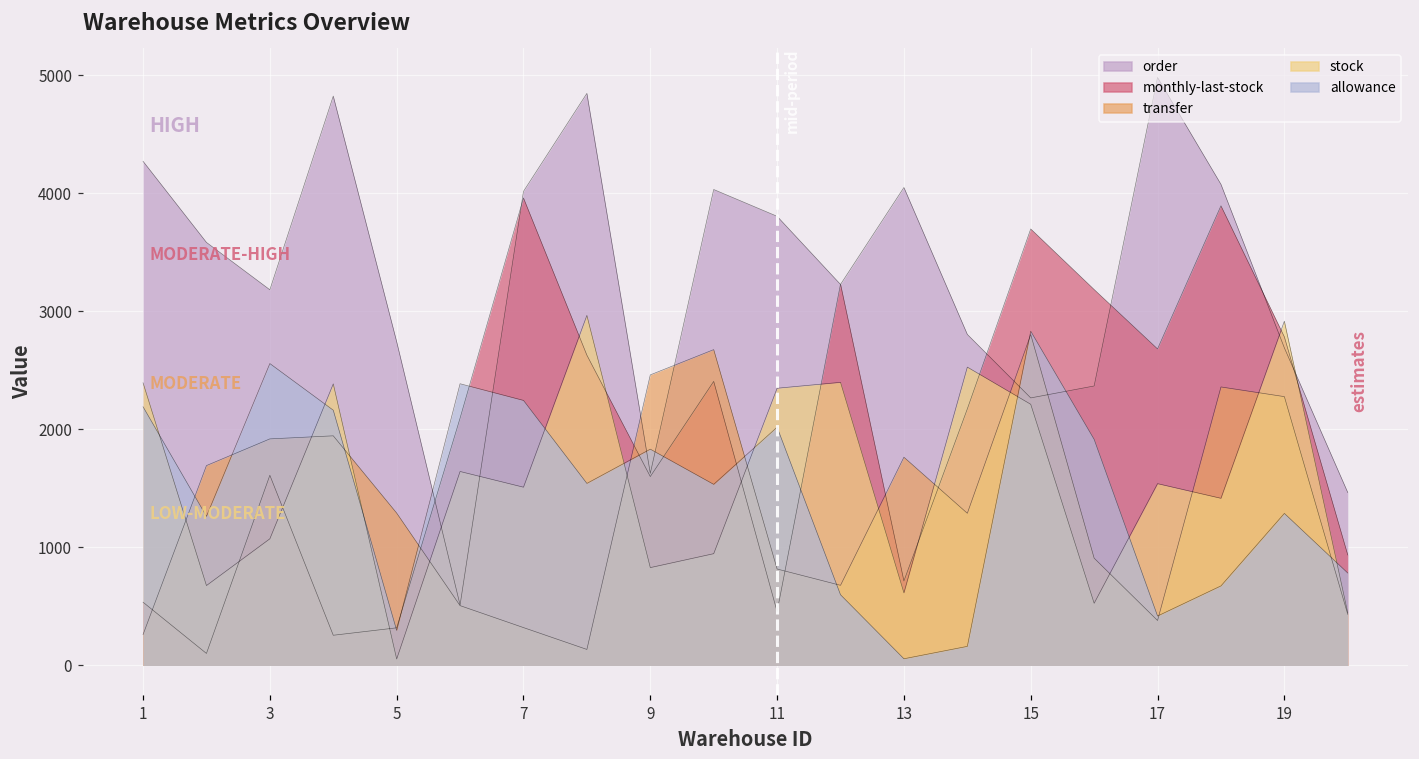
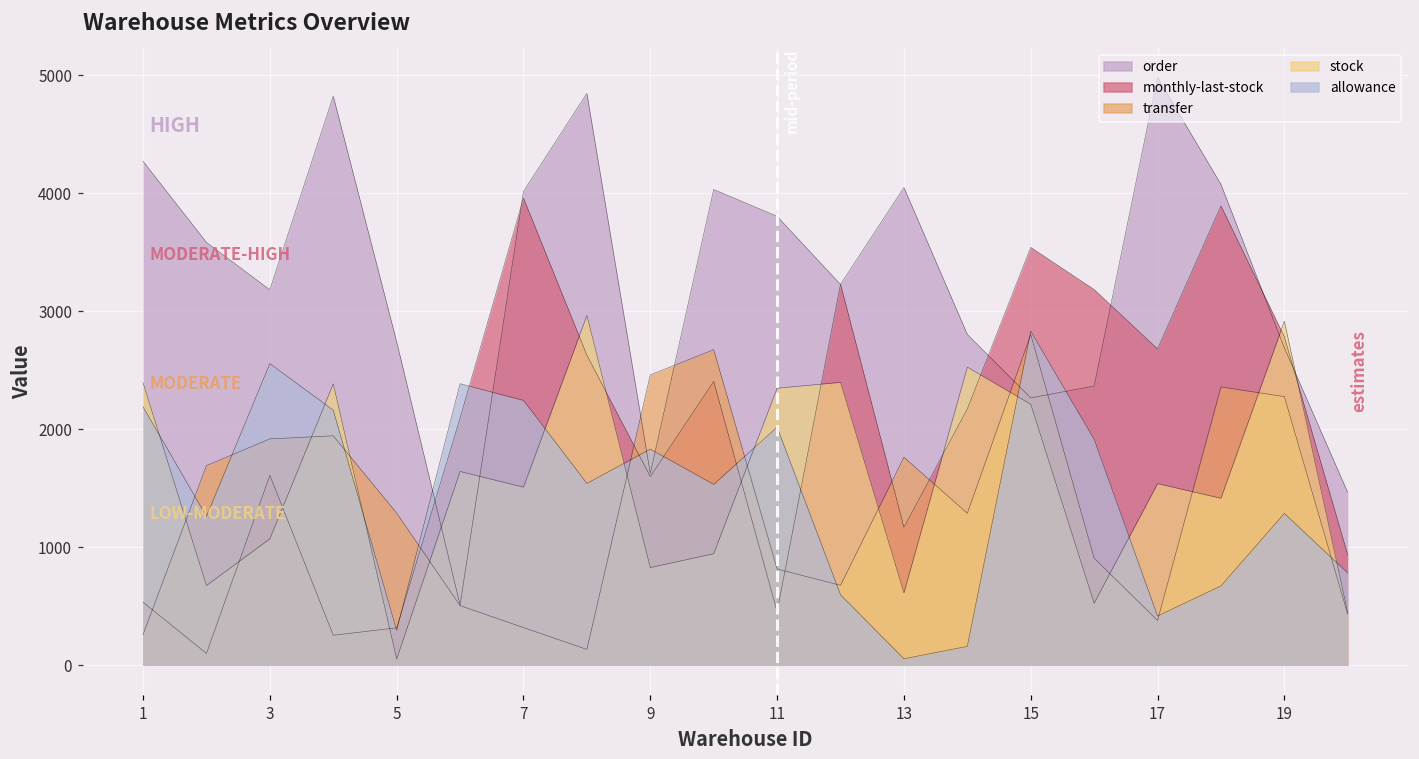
monthly-last-stock, 13: 720 -> 1170
monthly-last-stock, 15: 3700 -> 3540
